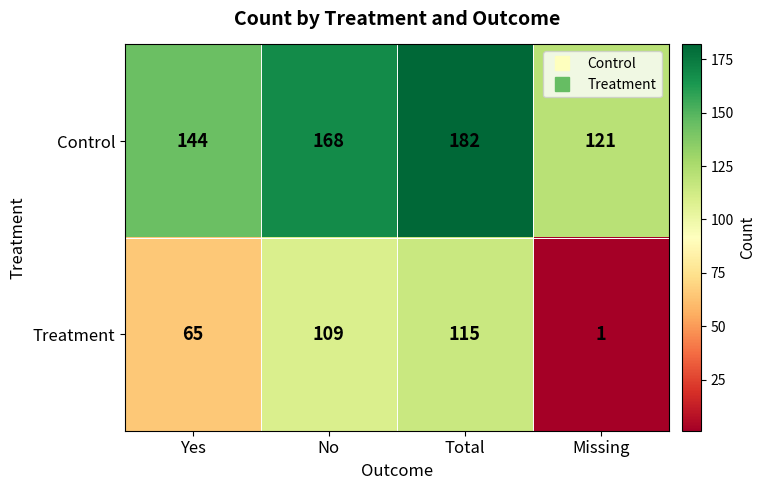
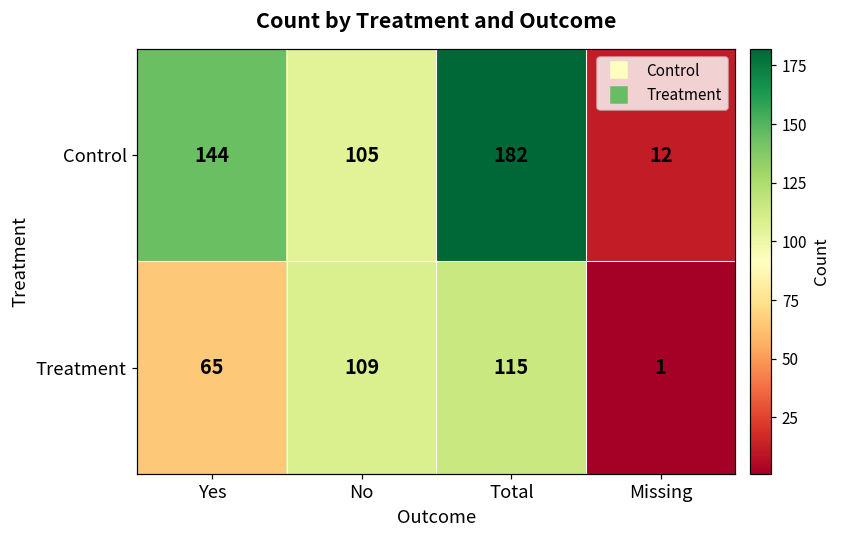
Control, No: 168 -> 105
Control, Missing: 121 -> 12
